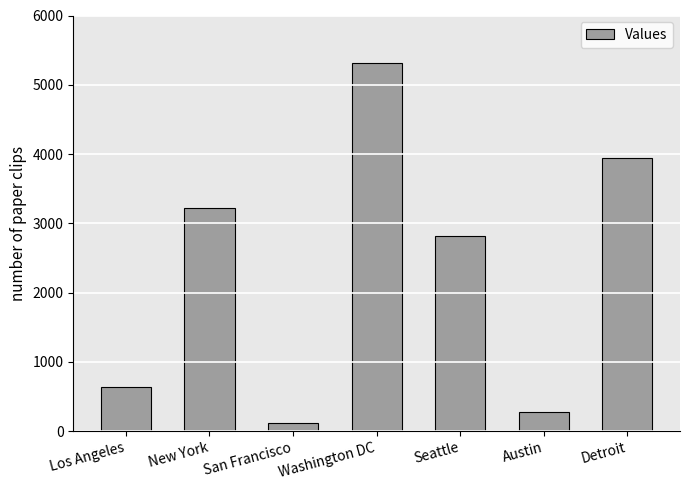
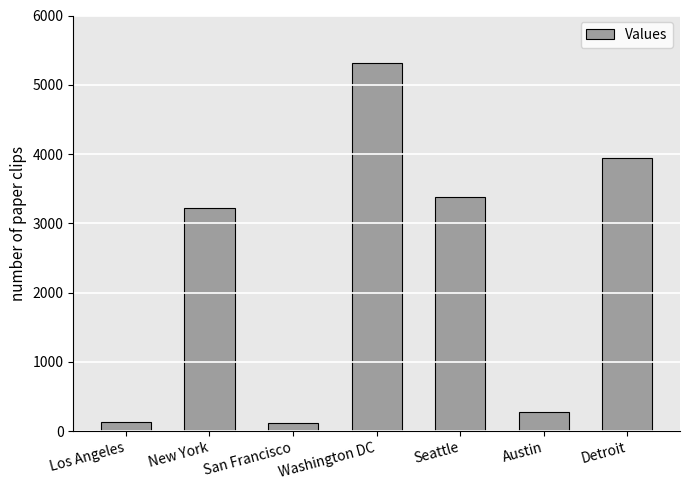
Los Angeles: 600 -> 100
Seattle: 2800 -> 3400
